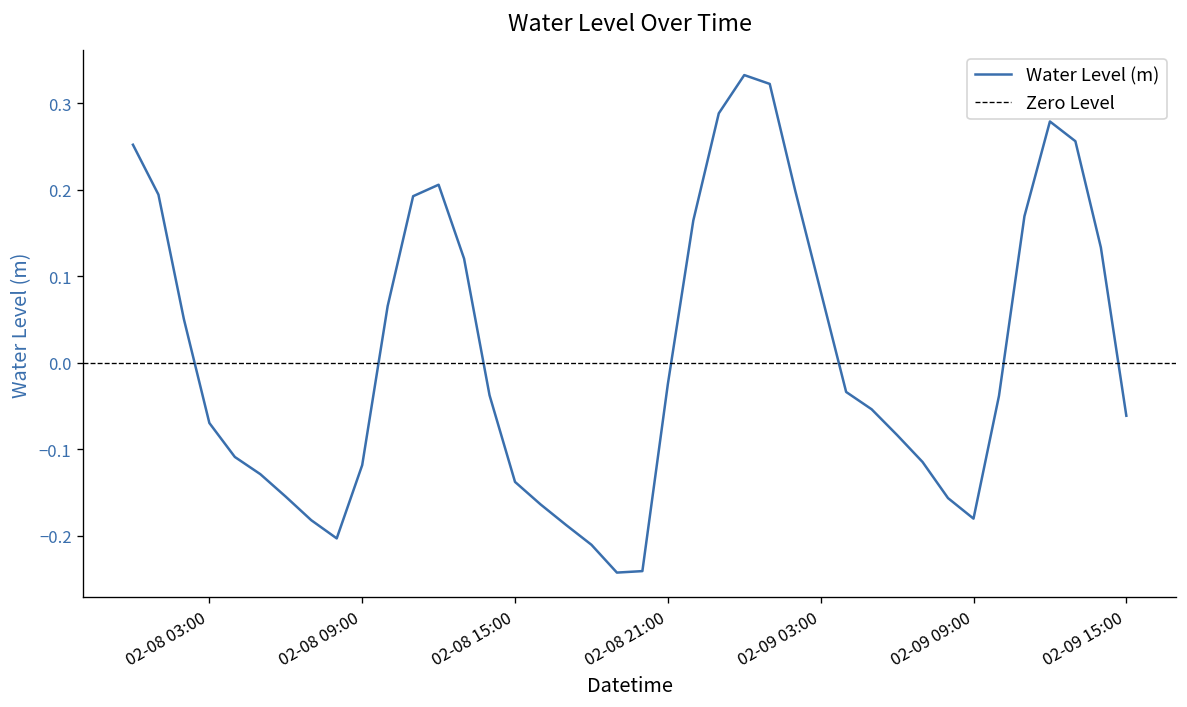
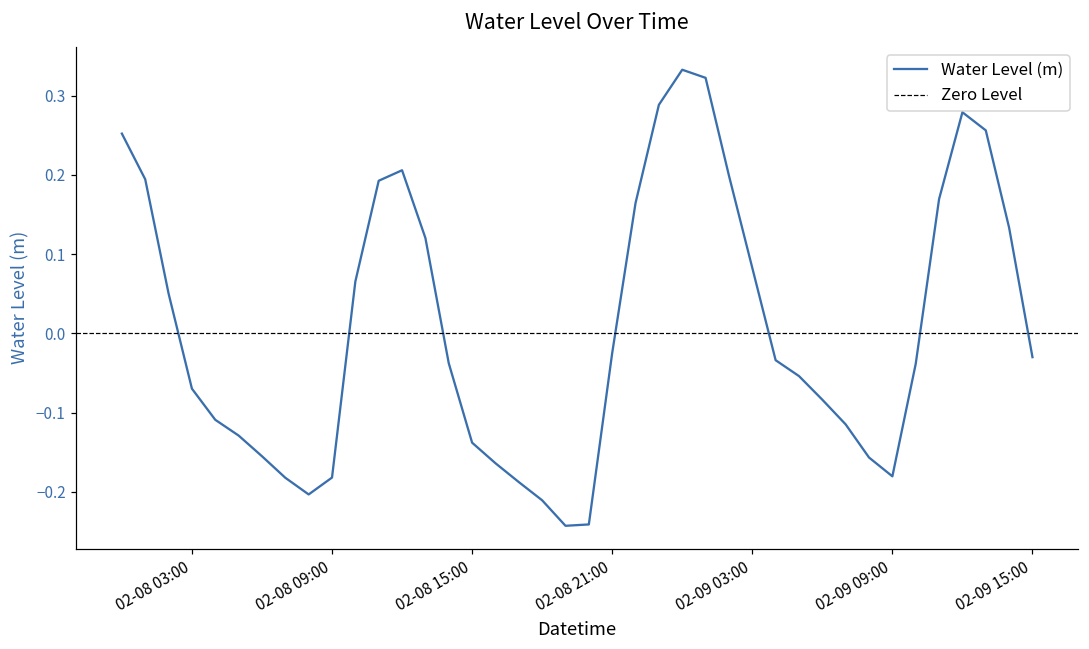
02-08 09:00: -0.12 -> -0.18
02-09 15:00: -0.06 -> -0.03
